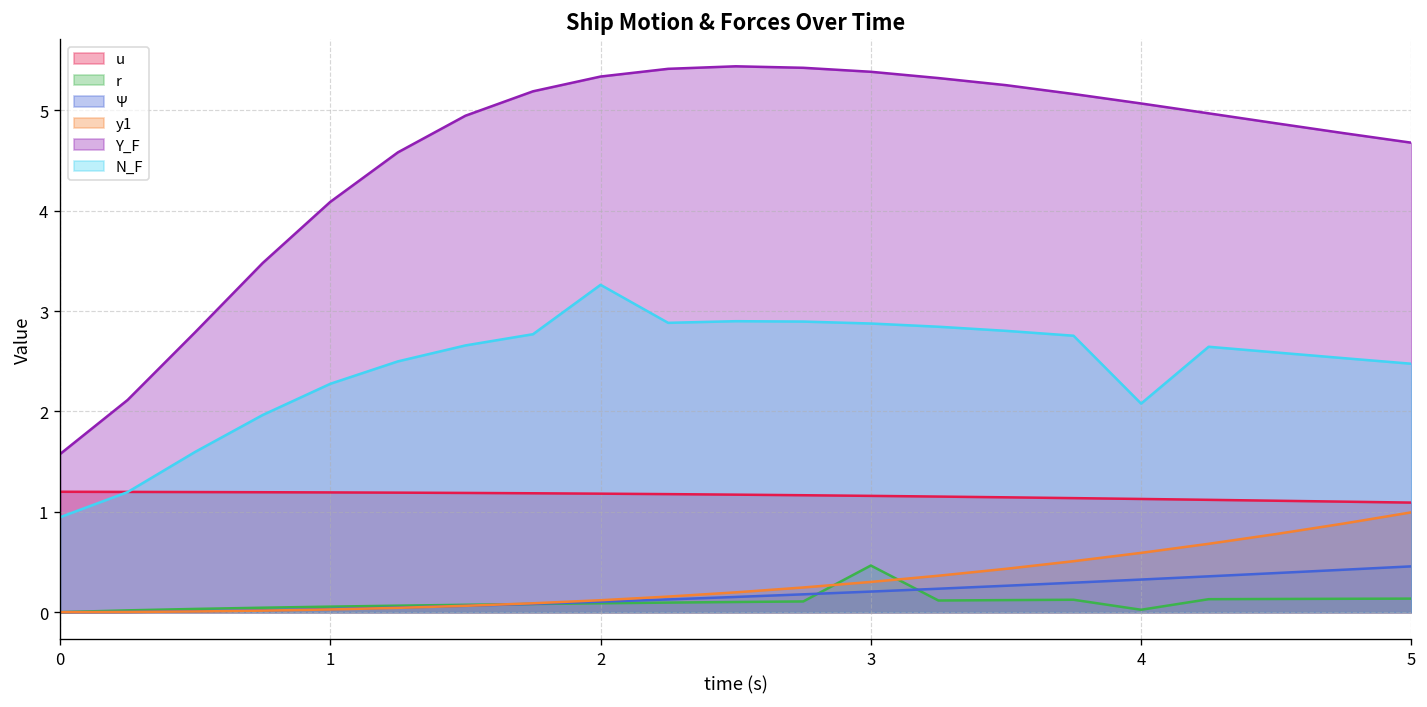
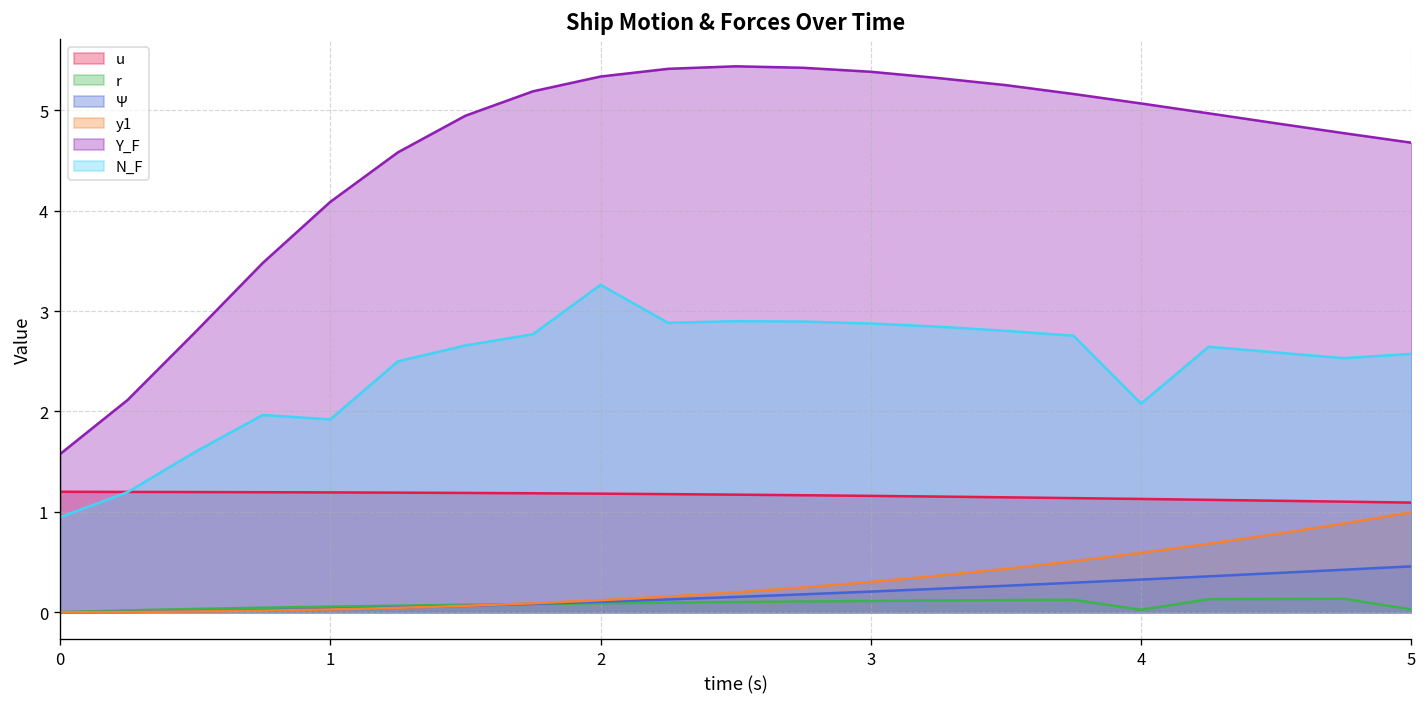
N_F, 1: 2.3 -> 1.9
r, 3: 0.5 -> 0.1
r, 5: 0.1 -> 0.0
N_F, 5: 2.5 -> 2.6
